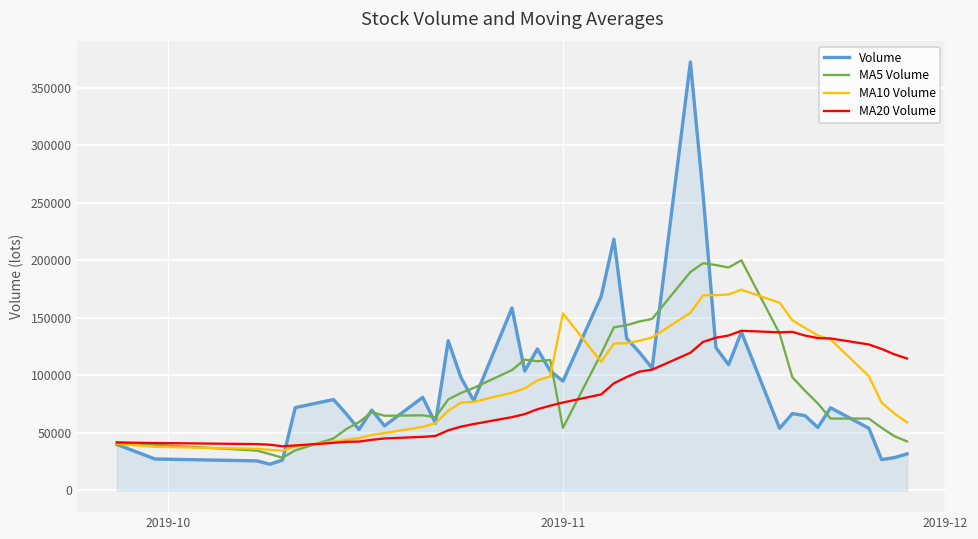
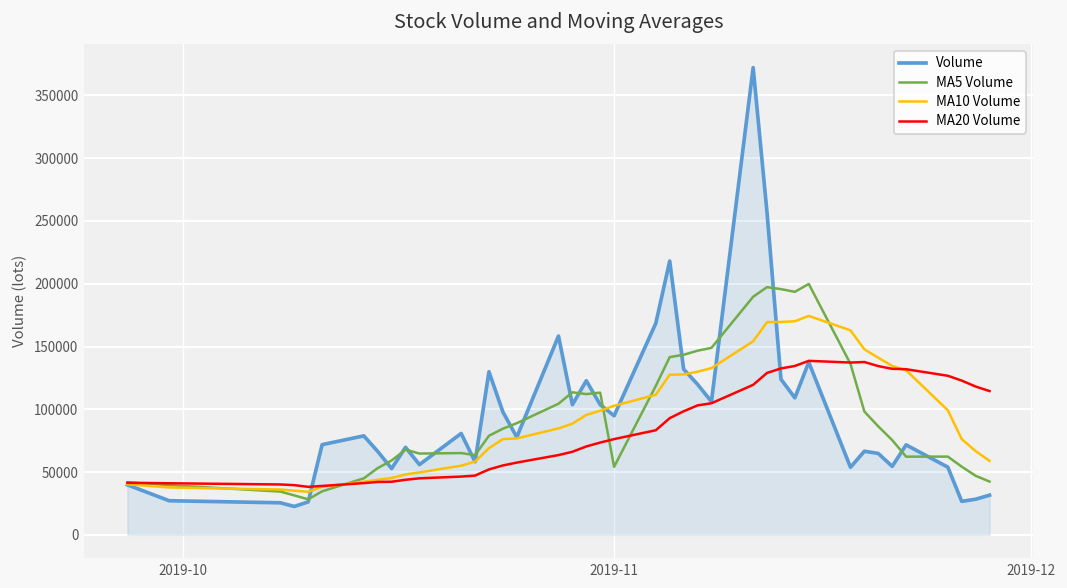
MA10 Volume, 2019-11: 154000 -> 103000
